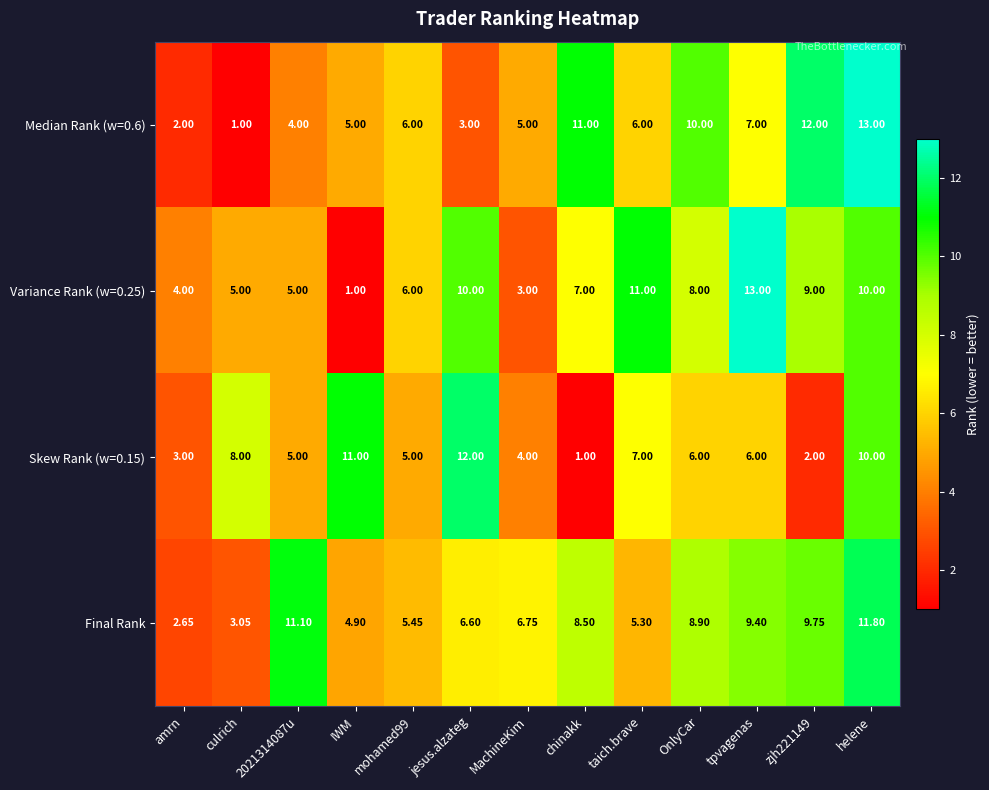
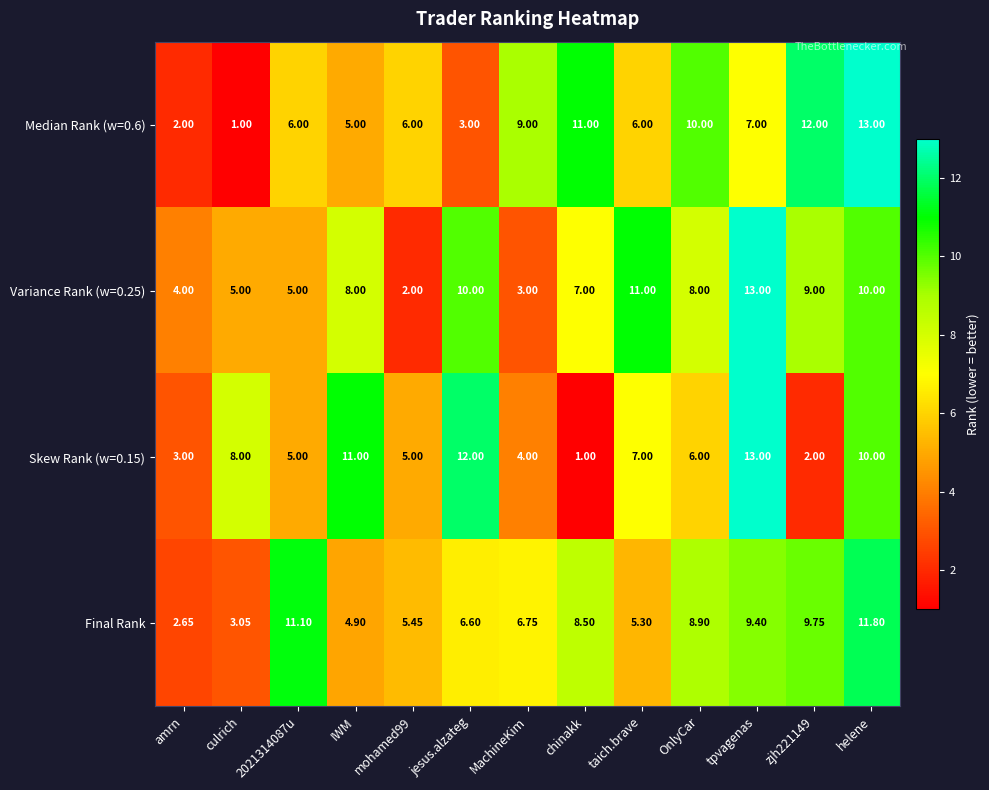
Median Rank (w=0.6), 2021314087u: 4.00 -> 6.00
Median Rank (w=0.6), MachineKim: 5.00 -> 9.00
Variance Rank (w=0.25), IWM: 1.00 -> 8.00
Variance Rank (w=0.25), mohamed99: 6.00 -> 2.00
Skew Rank (w=0.15), tpvagenas: 6.00 -> 13.00
